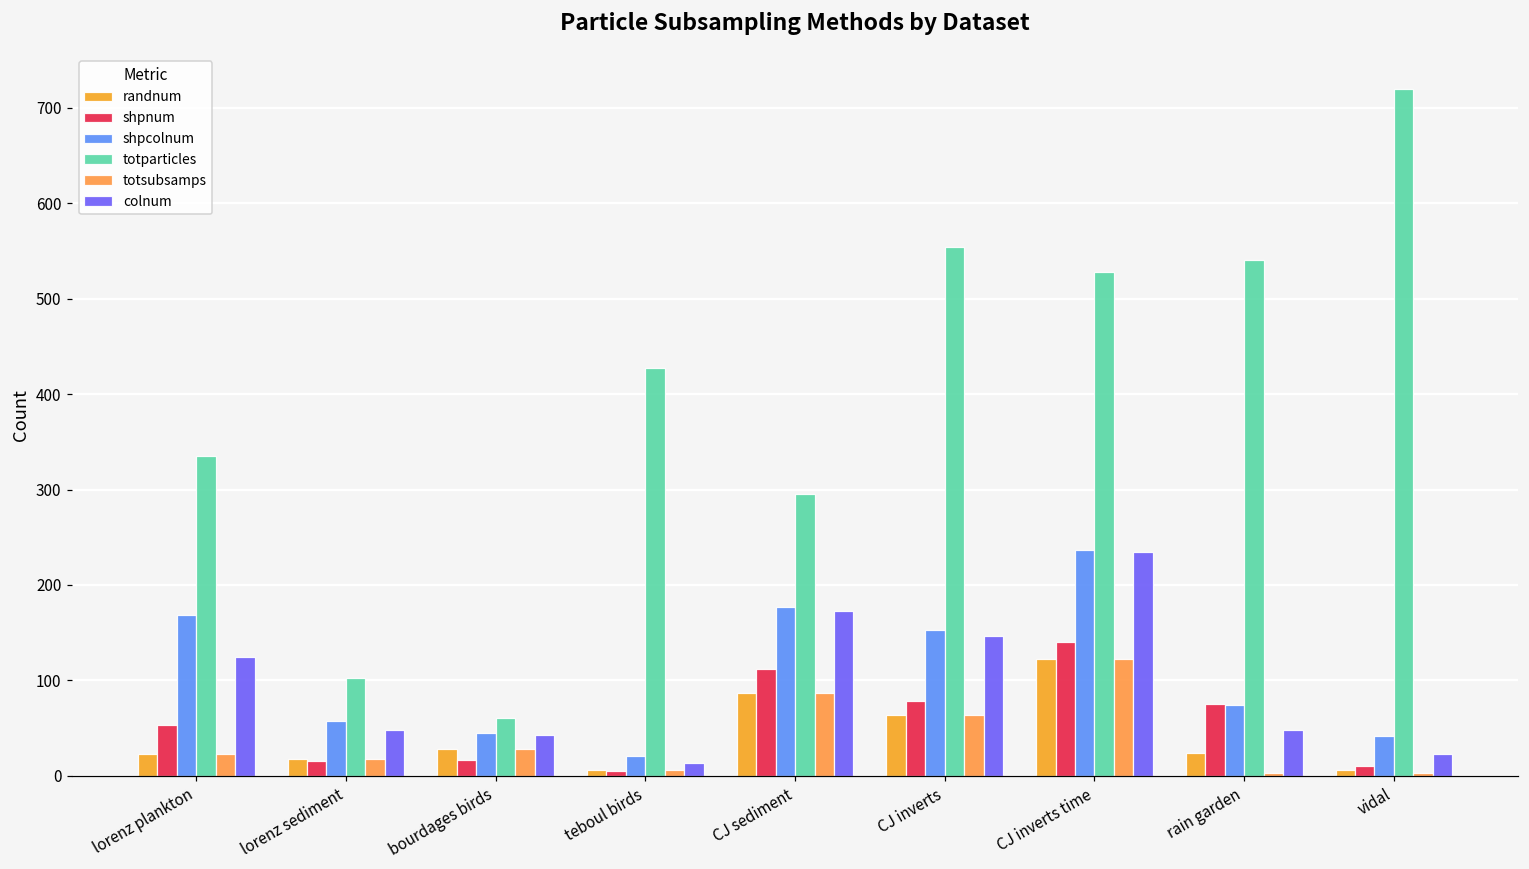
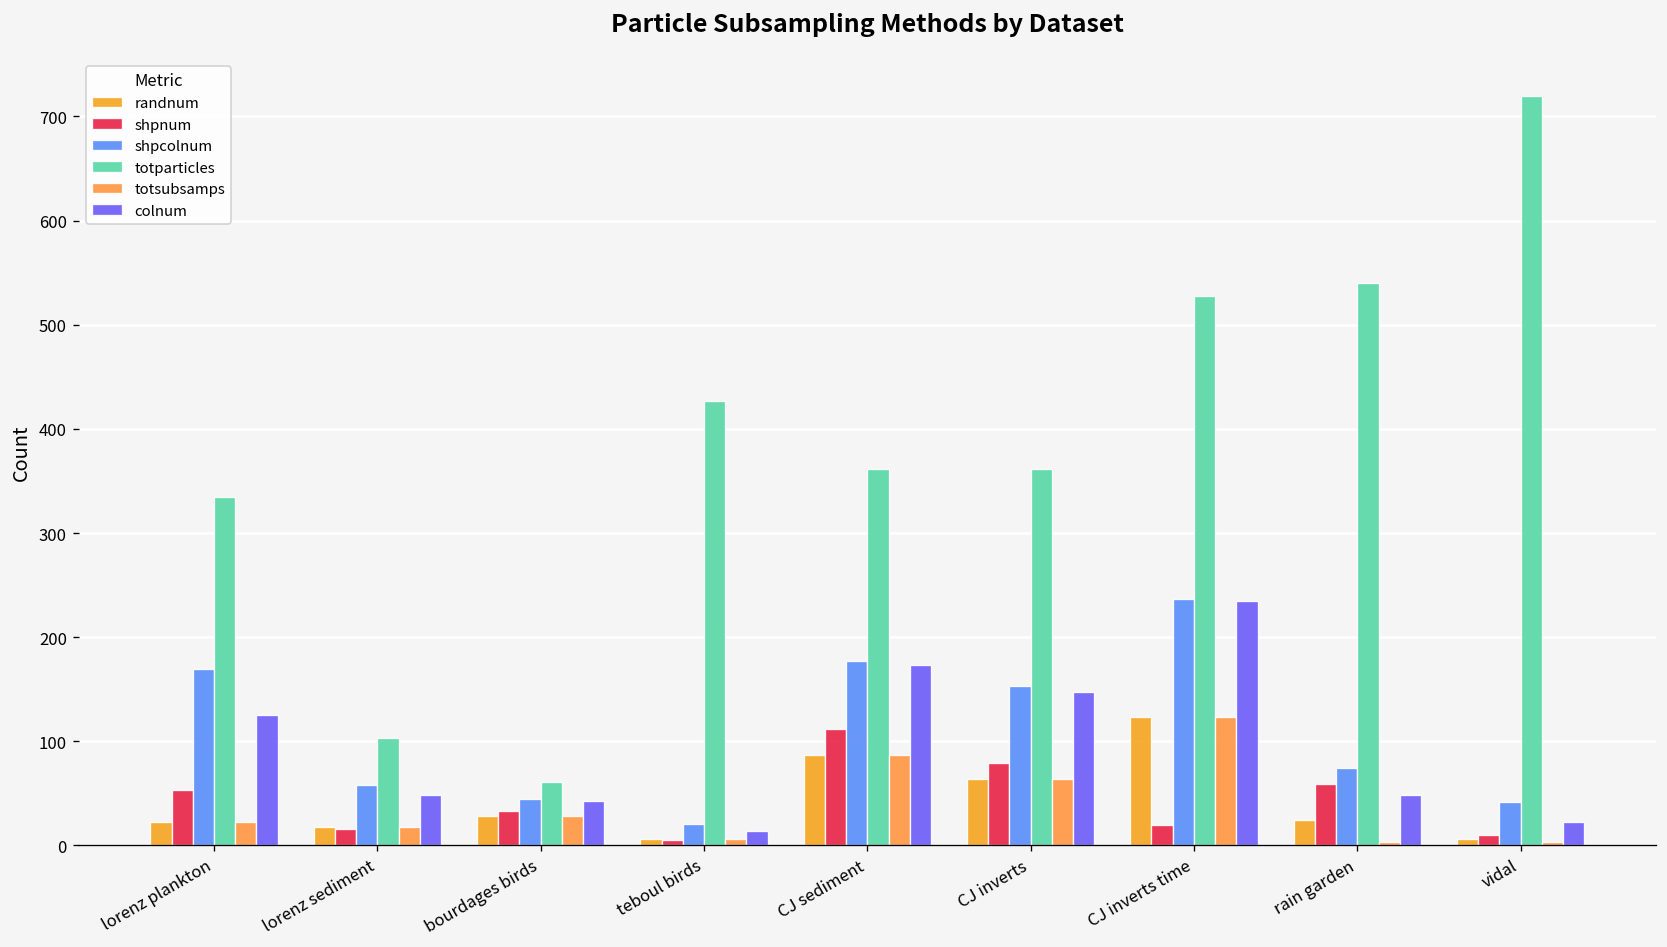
shpnum, bourdages birds: 20 -> 30
totparticles, CJ sediment: 300 -> 360
totparticles, CJ inverts: 550 -> 360
shpnum, CJ inverts time: 140 -> 20
shpnum, rain garden: 80 -> 60
